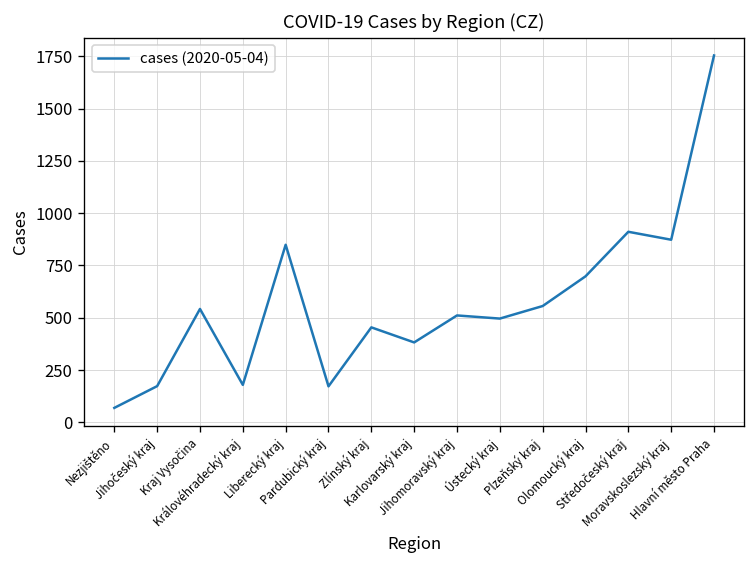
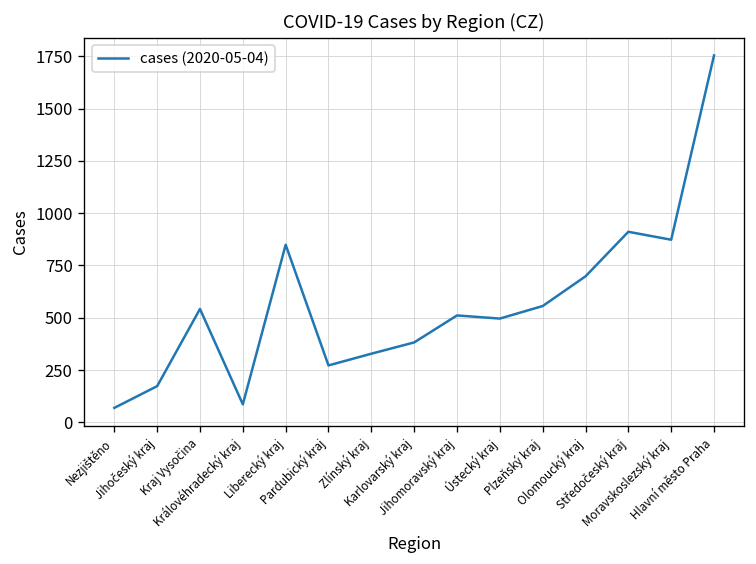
Královéhradecký kraj: 180 -> 90
Pardubický kraj: 170 -> 270
Zlínský kraj: 450 -> 330
